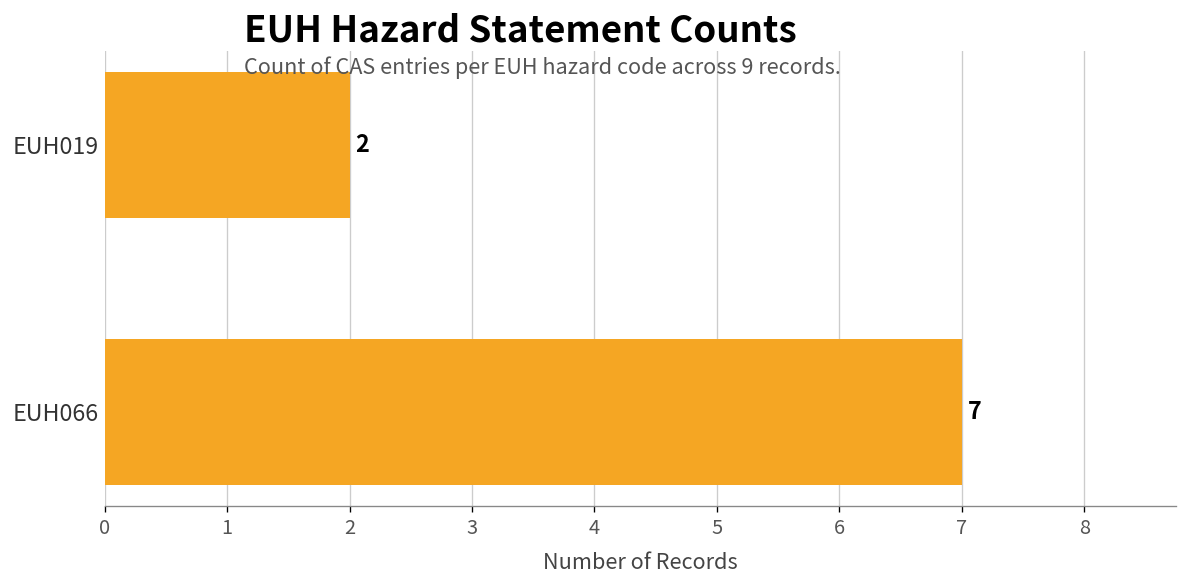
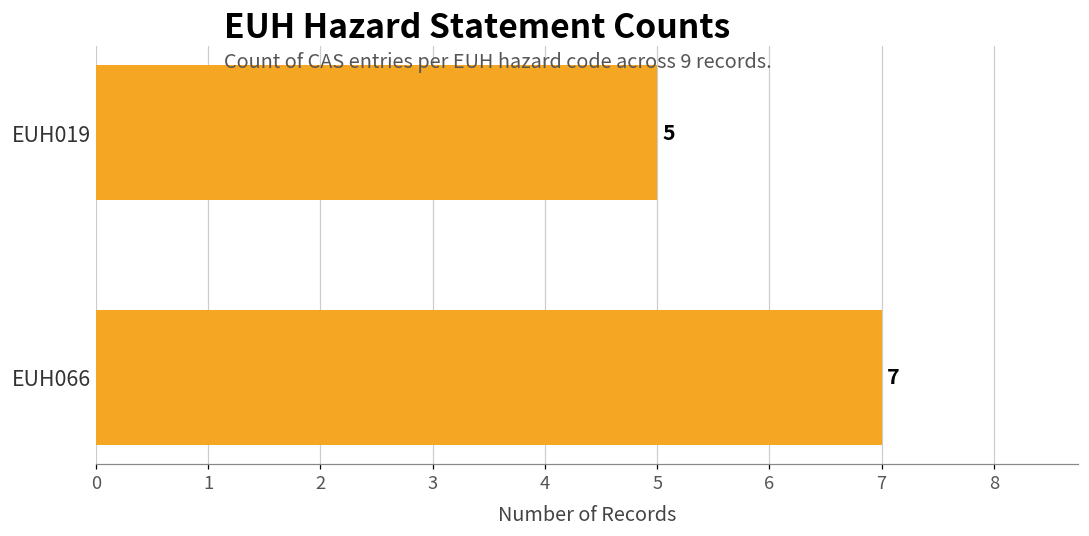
EUH019: 2 -> 5
